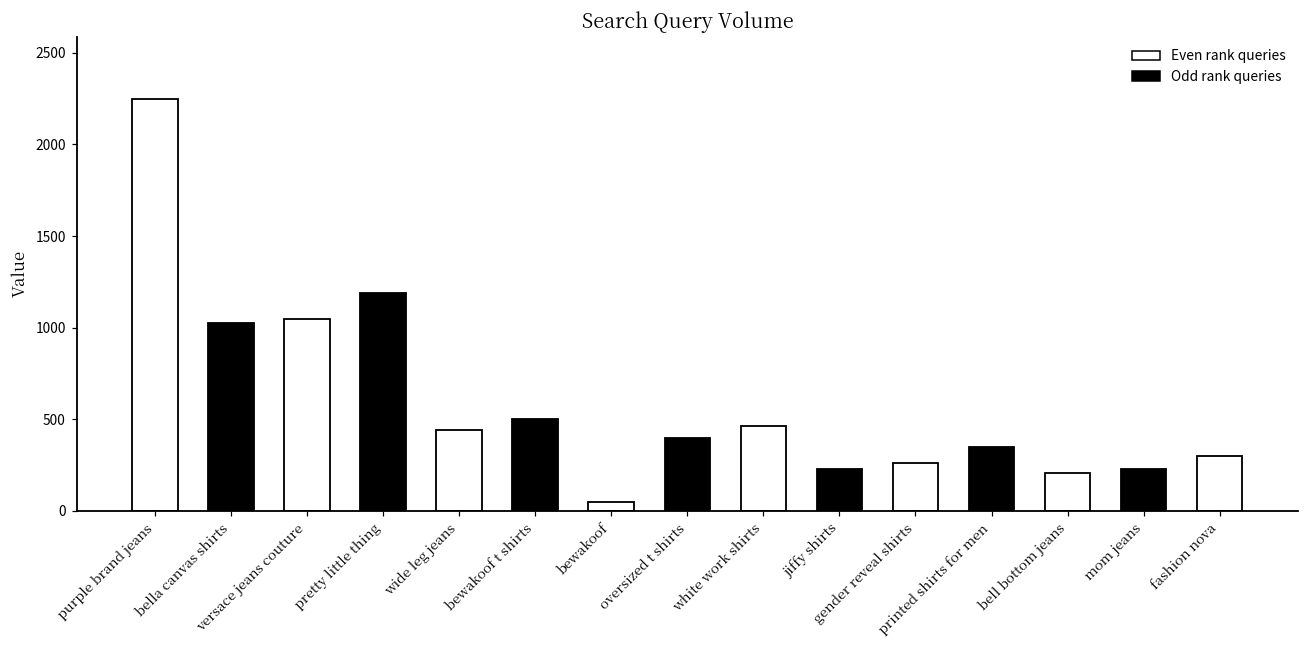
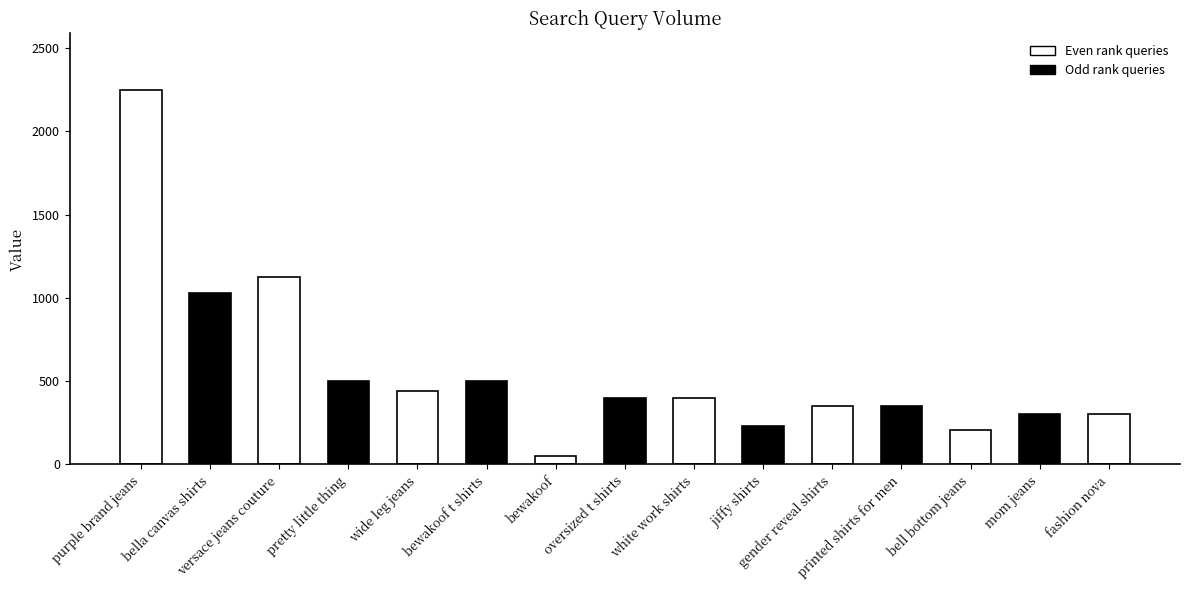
versace jeans couture: 1050 -> 1130
pretty little thing: 1190 -> 500
white work shirts: 470 -> 400
gender reveal shirts: 260 -> 350
mom jeans: 230 -> 300
